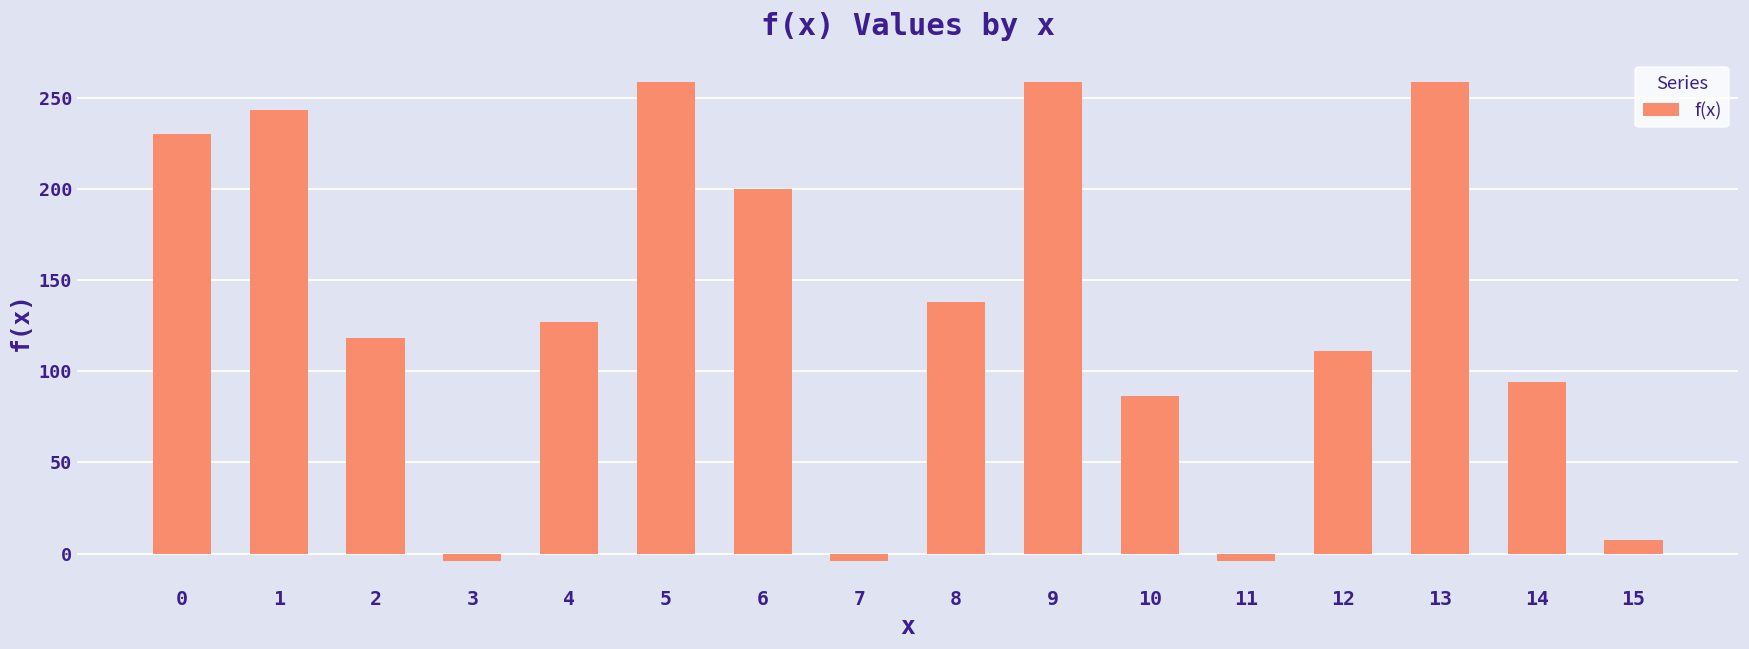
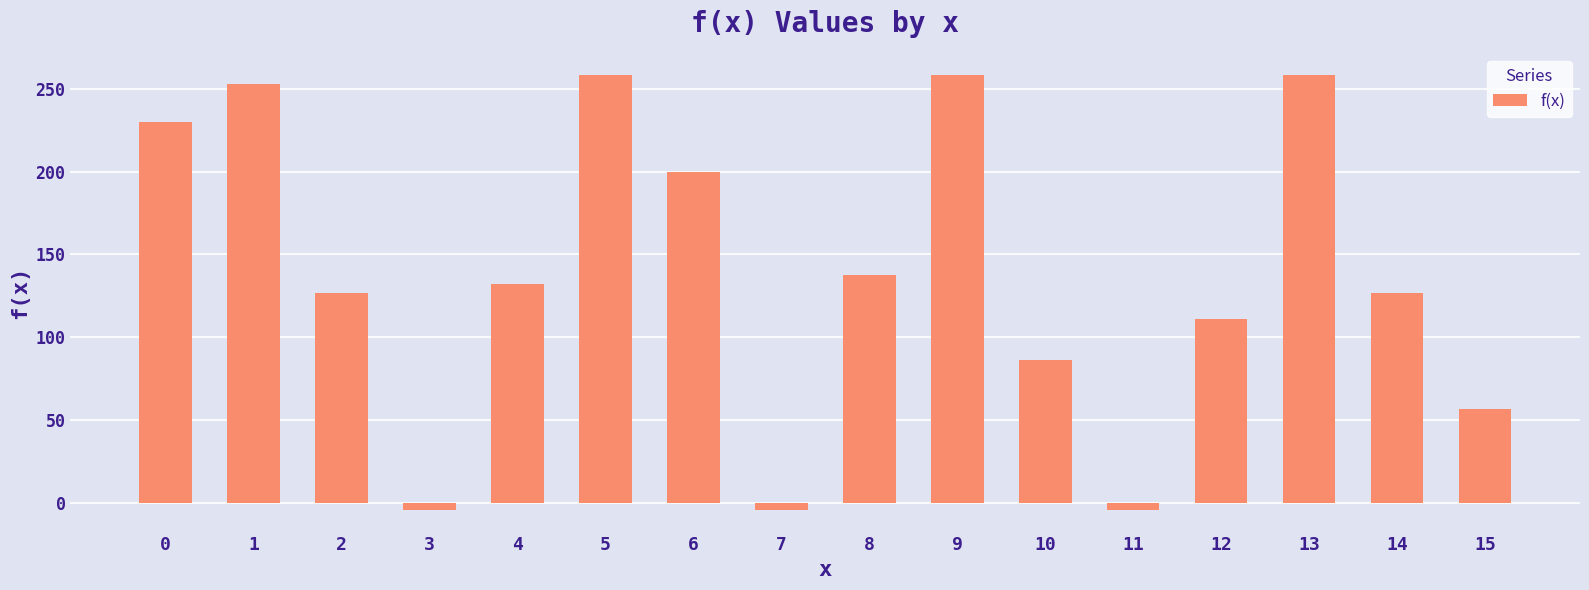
1: 243 -> 253
2: 118 -> 127
4: 127 -> 132
14: 94 -> 127
15: 7 -> 57
